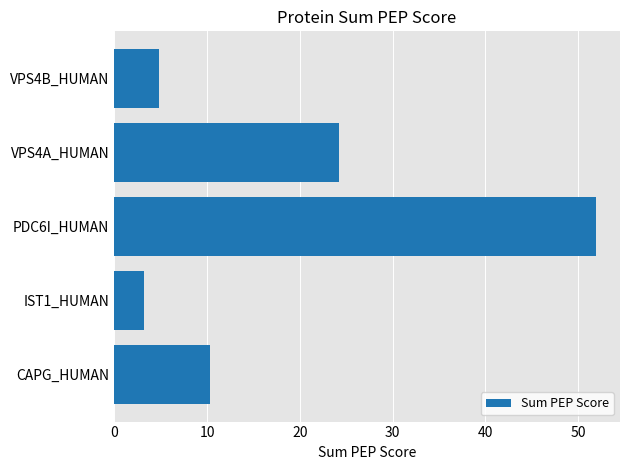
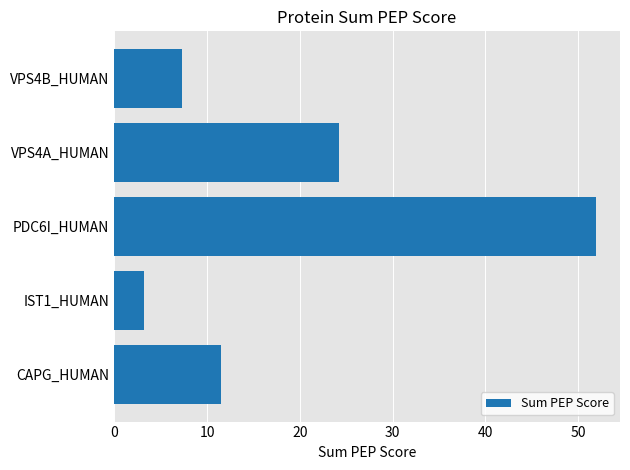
VPS4B_HUMAN: 5 -> 7
CAPG_HUMAN: 10 -> 12
